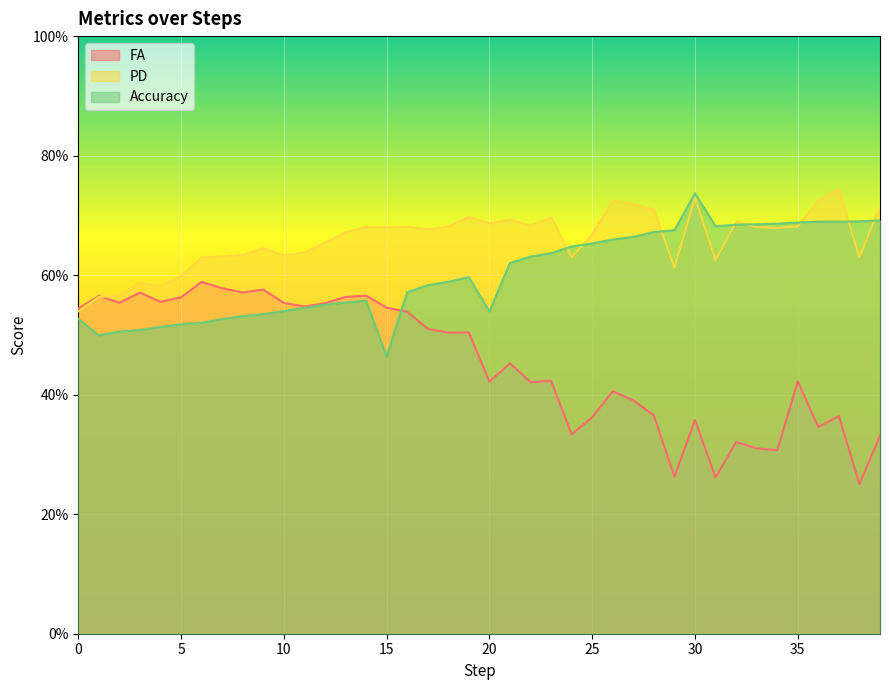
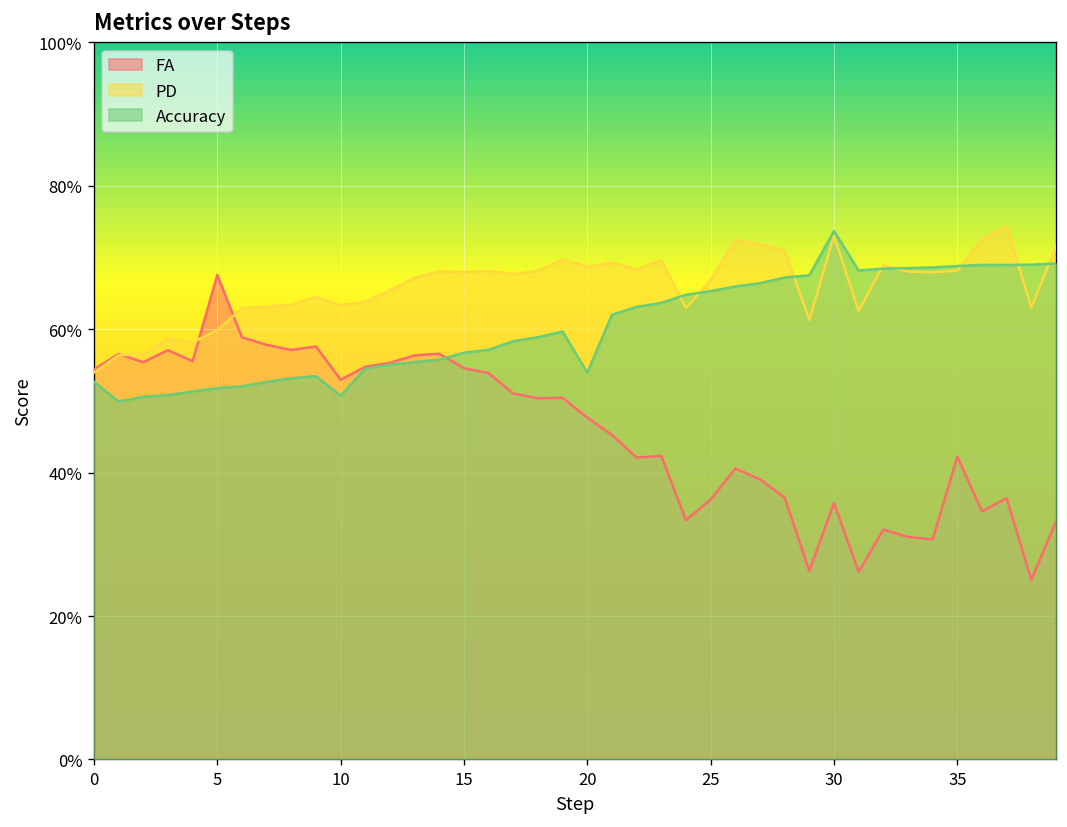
FA, 5: 56% -> 68%
FA, 10: 55% -> 53%
Accuracy, 10: 54% -> 51%
Accuracy, 15: 46% -> 57%
FA, 20: 42% -> 48%
